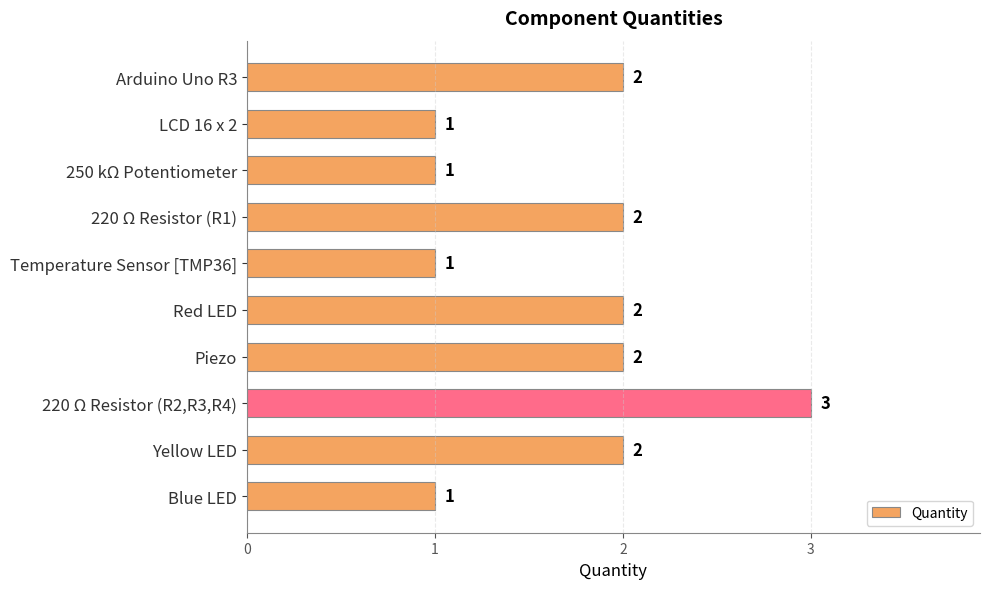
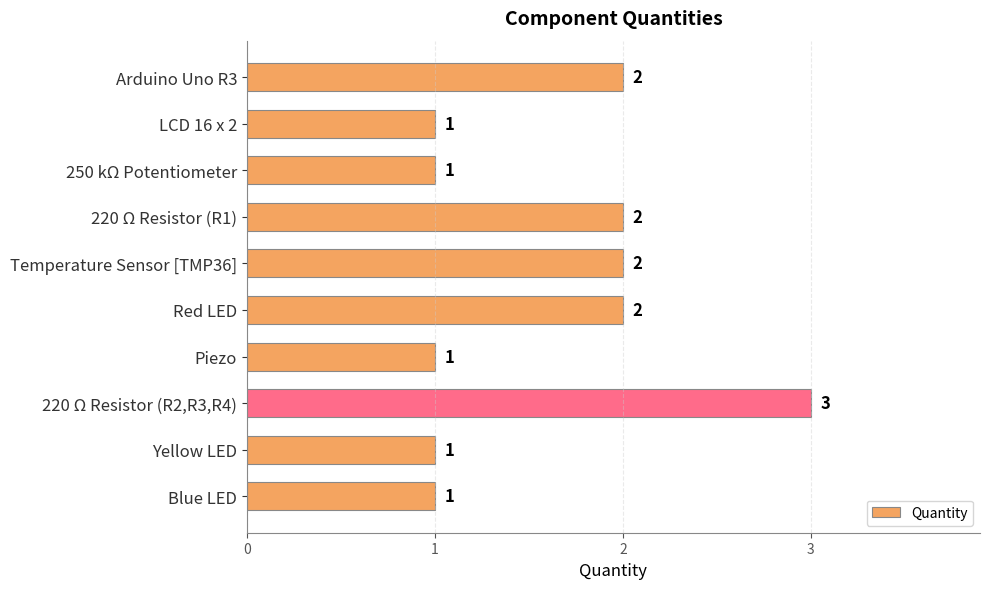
Temperature Sensor [TMP36]: 1 -> 2
Piezo: 2 -> 1
Yellow LED: 2 -> 1
